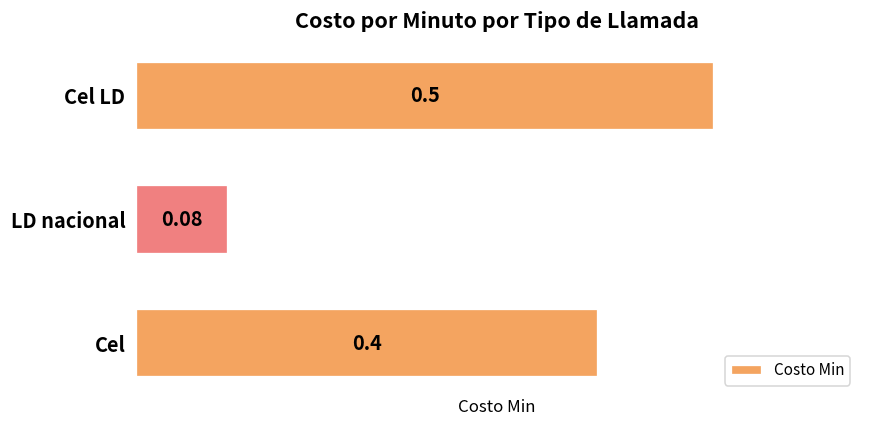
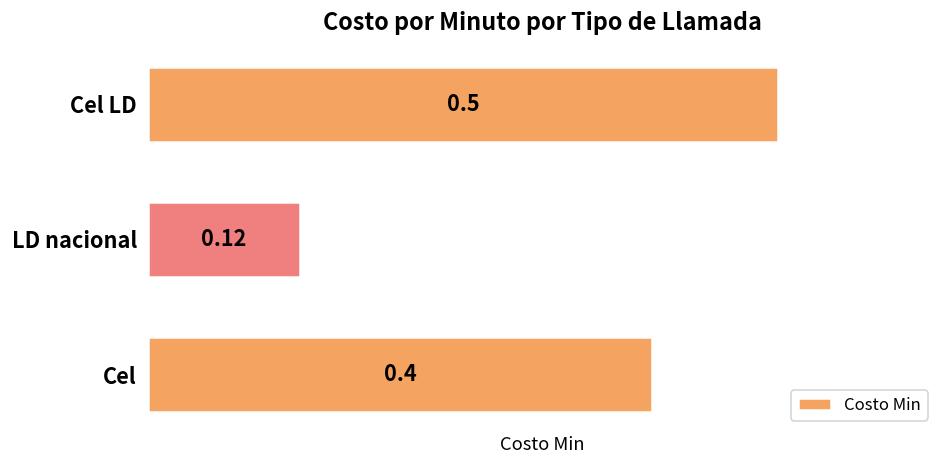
LD nacional: 0.08 -> 0.12
